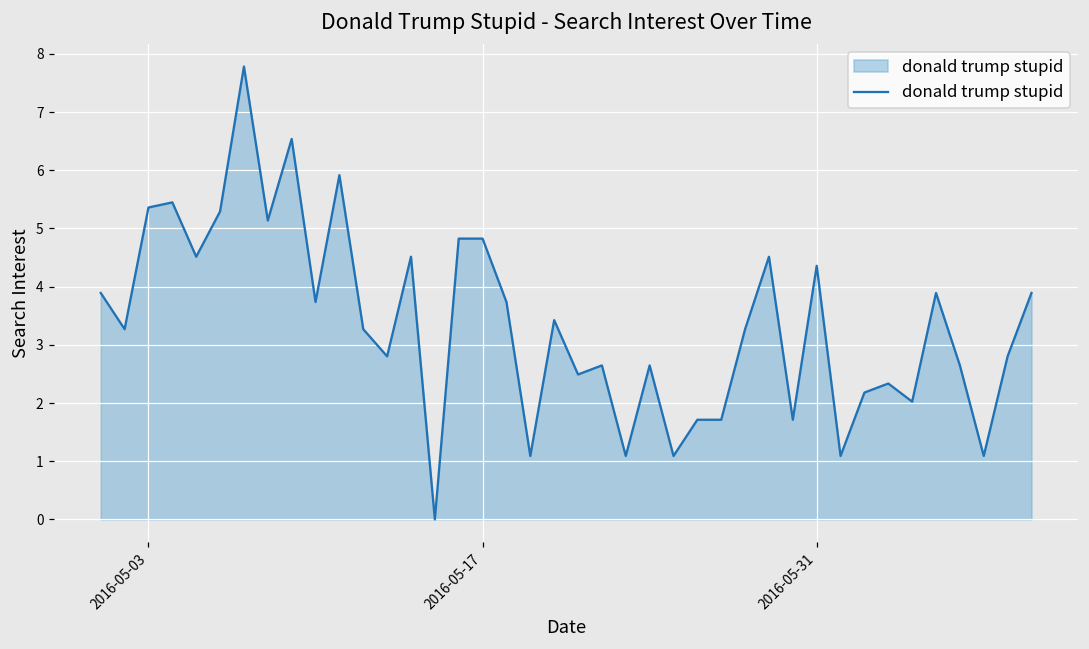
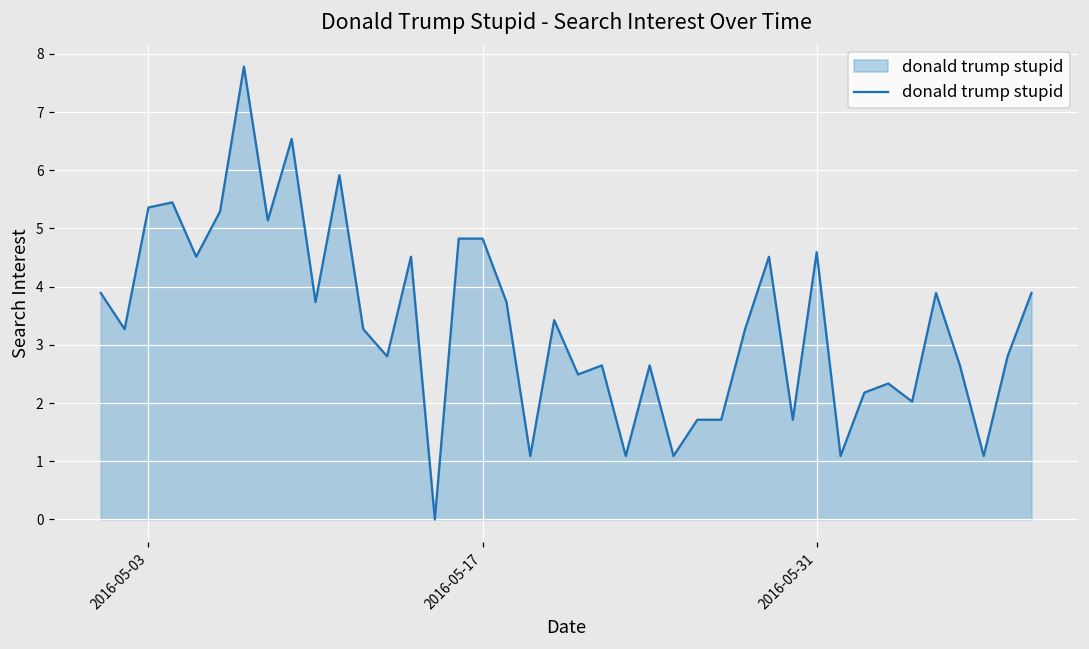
2016-05-31: 4.4 -> 4.6
